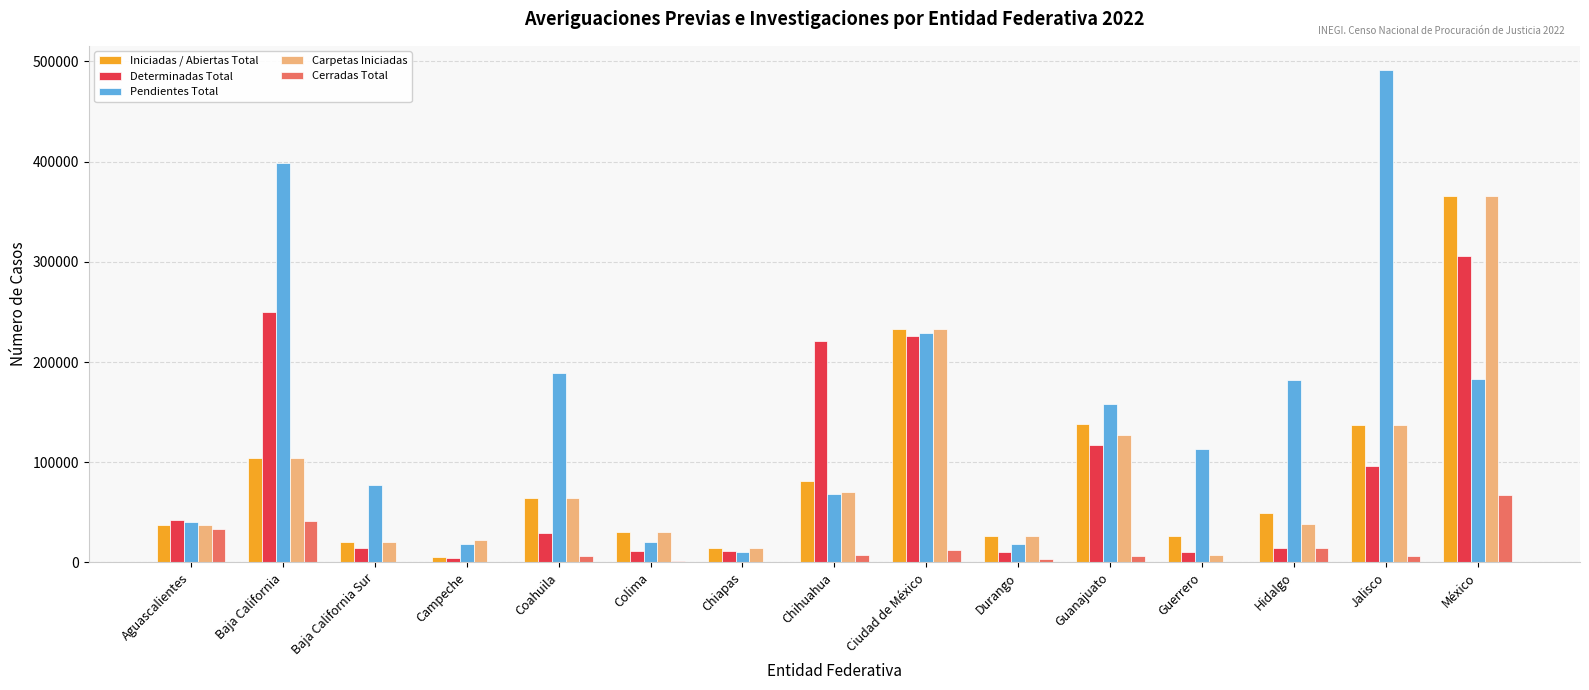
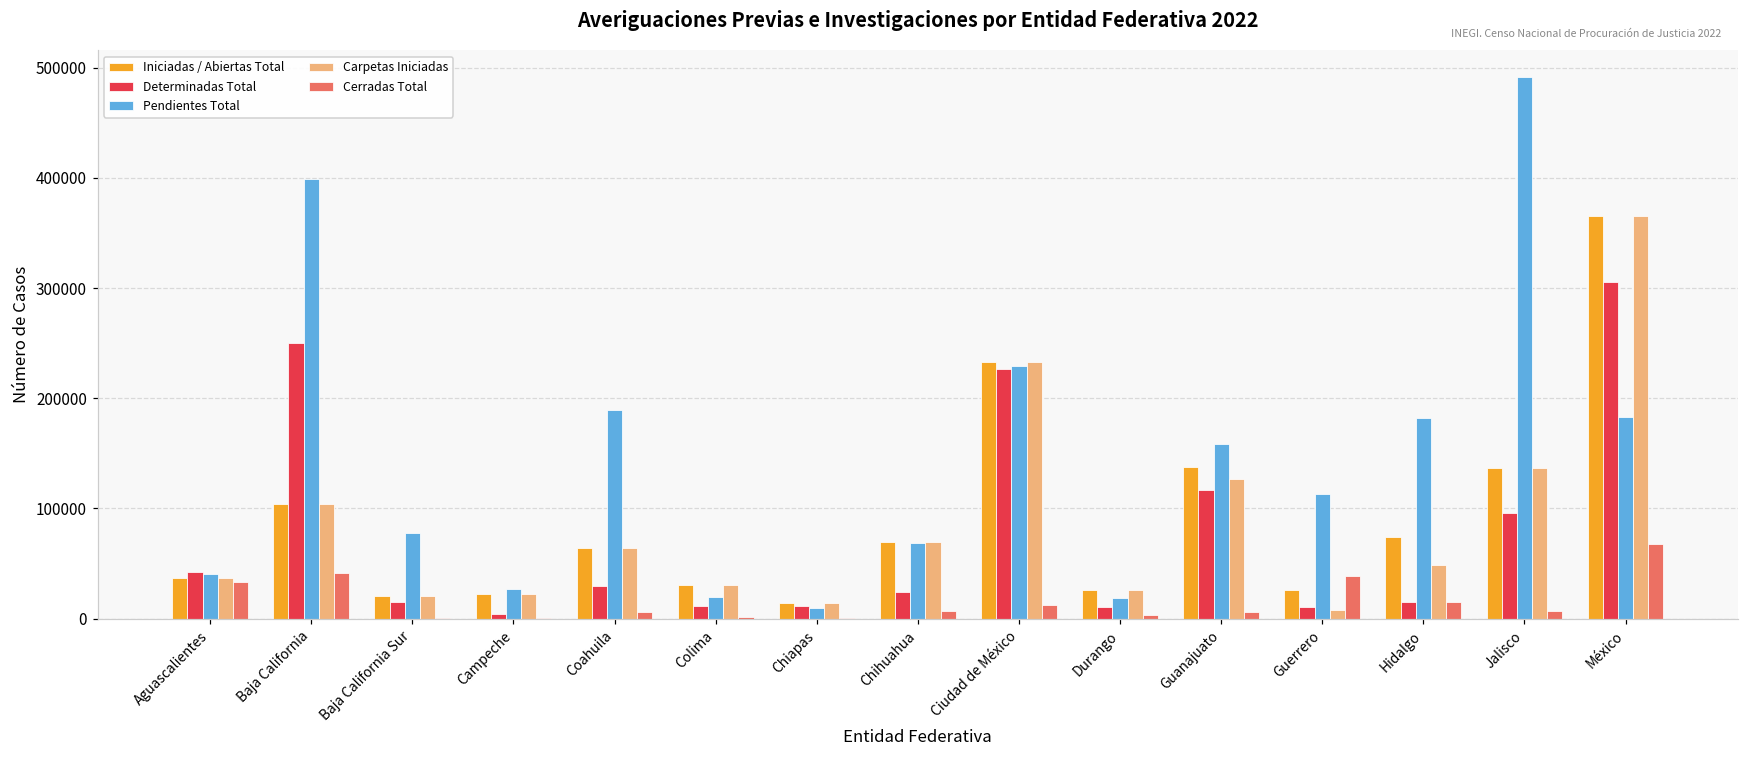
Iniciadas / Abiertas Total, Campeche: 5000 -> 22000
Pendientes Total, Campeche: 18000 -> 27000
Iniciadas / Abiertas Total, Chihuahua: 82000 -> 70000
Determinadas Total, Chihuahua: 221000 -> 24000
Cerradas Total, Guerrero: 1000 -> 39000
Iniciadas / Abiertas Total, Hidalgo: 49000 -> 74000
Carpetas Iniciadas, Hidalgo: 38000 -> 49000
